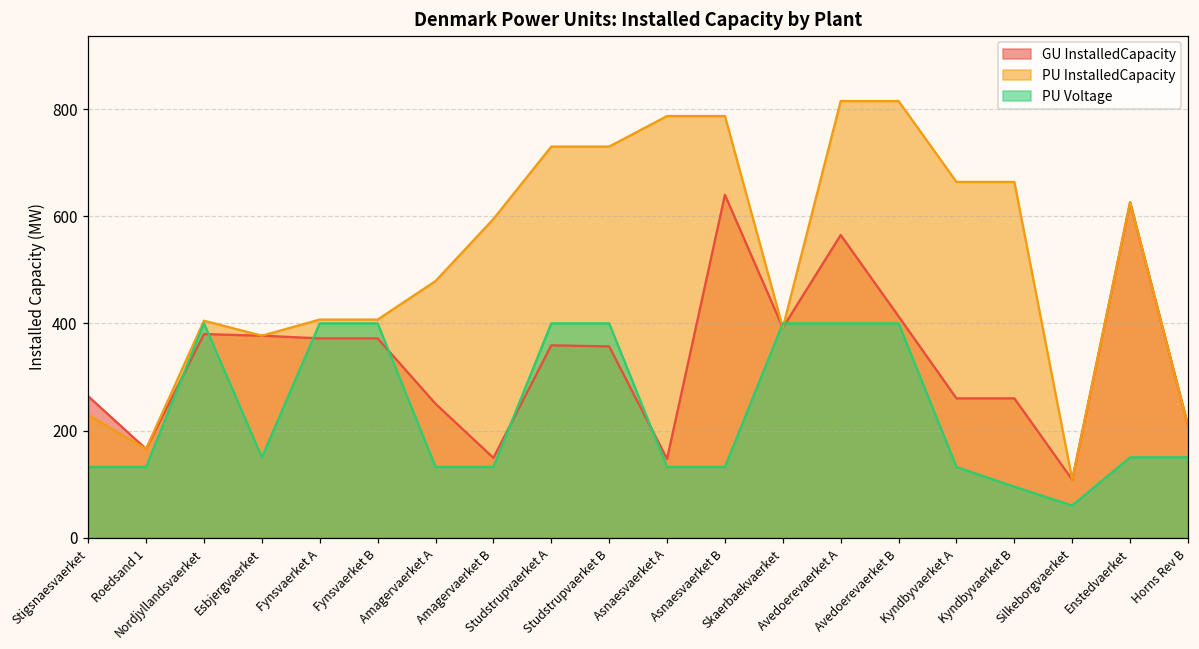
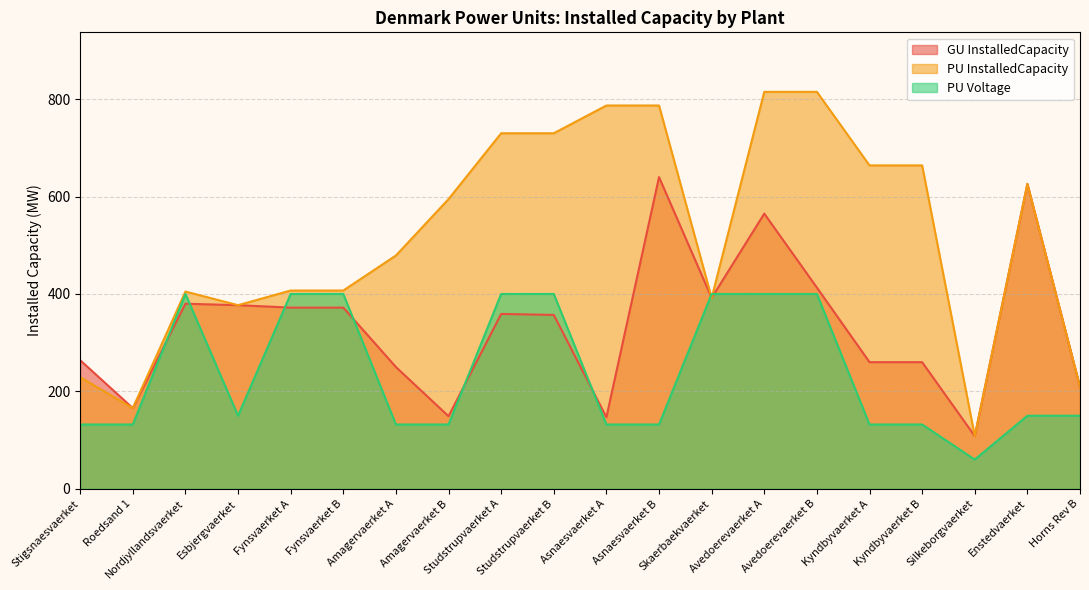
PU Voltage, Kyndbyvaerket B: 100 -> 130
